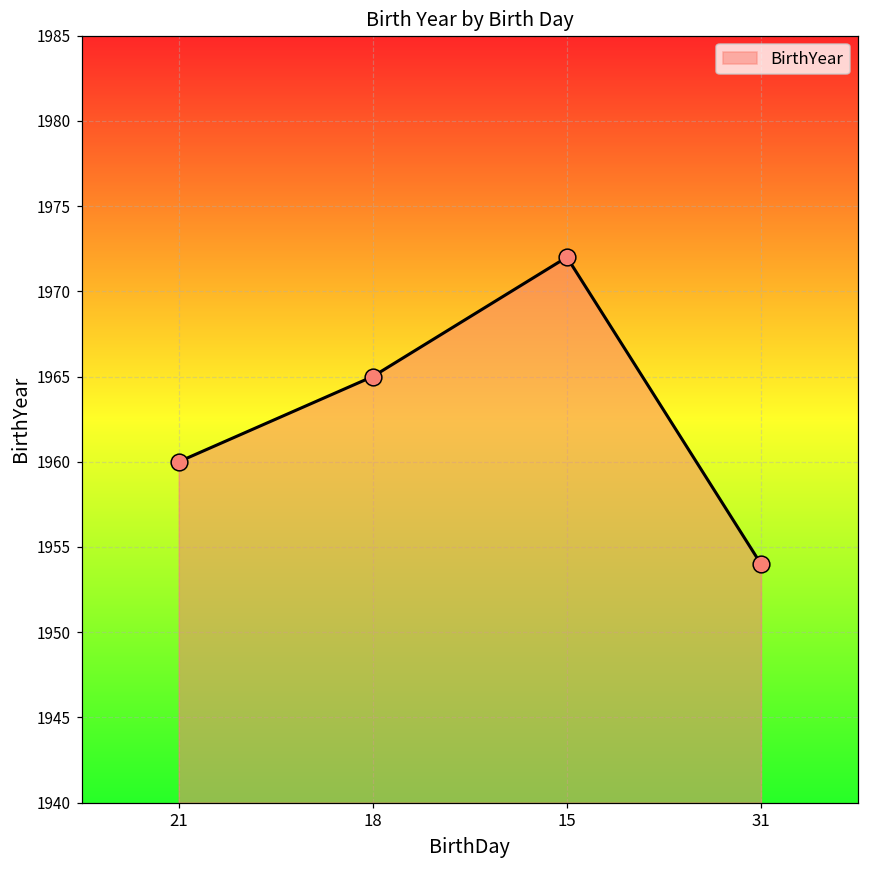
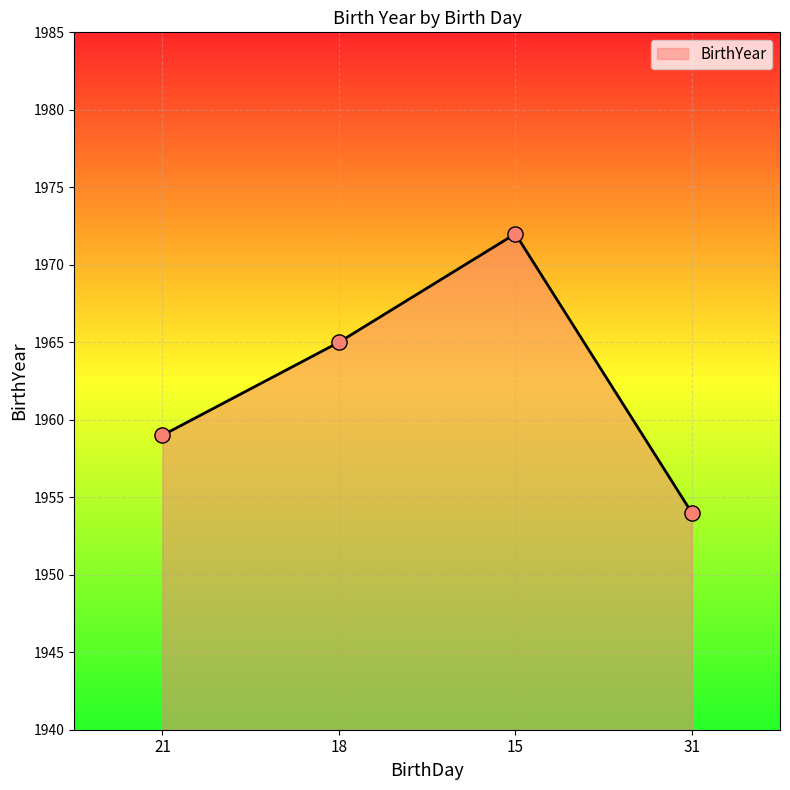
21: 1960 -> 1959
